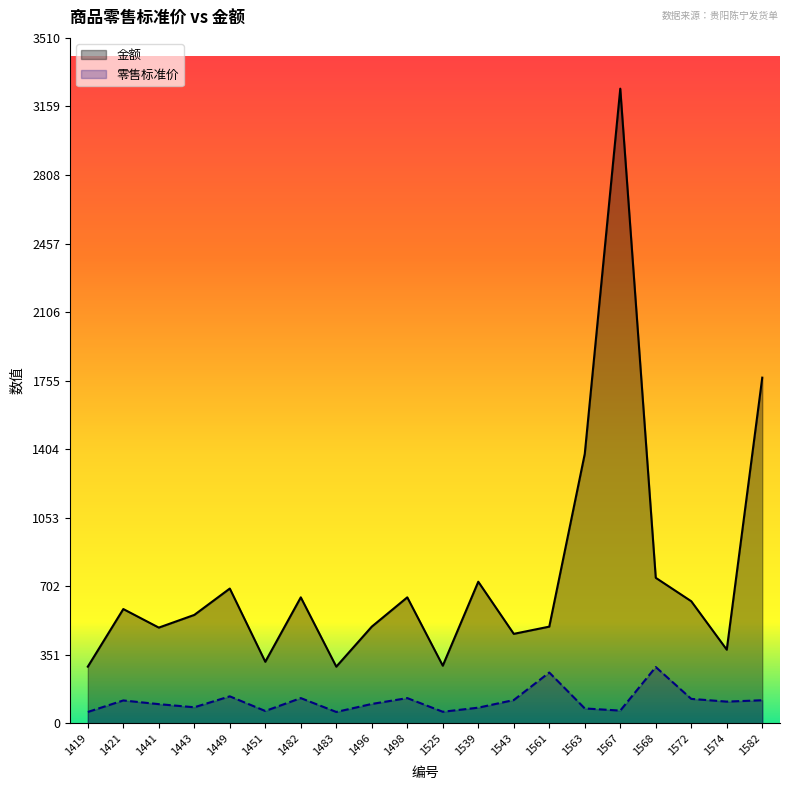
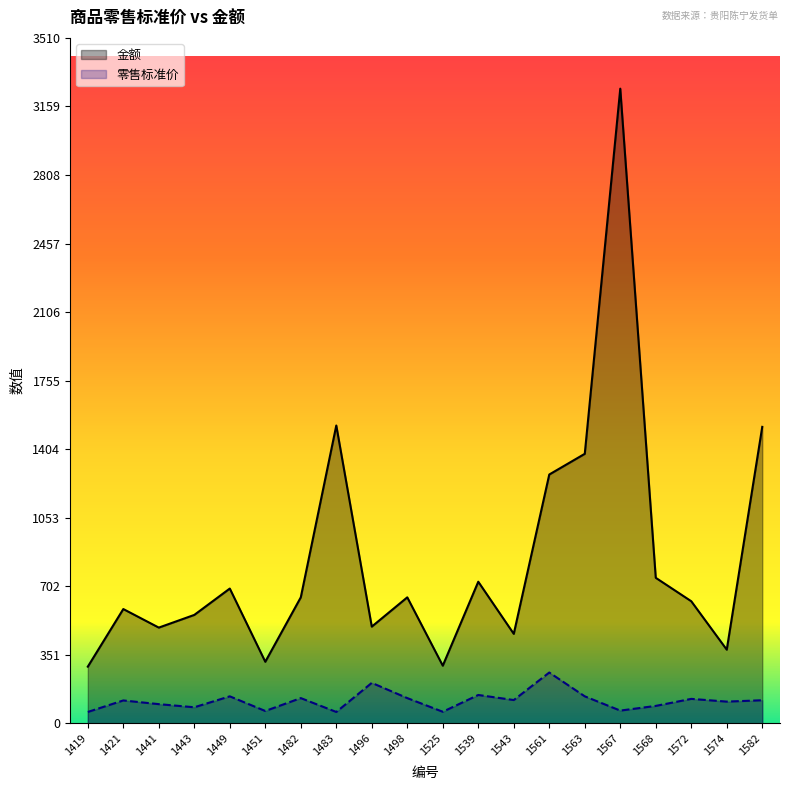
金额, 1483: 290 -> 1530
零售标准价, 1496: 100 -> 210
零售标准价, 1539: 80 -> 150
金额, 1561: 500 -> 1270
零售标准价, 1563: 80 -> 140
零售标准价, 1568: 290 -> 90
金额, 1582: 1770 -> 1520
